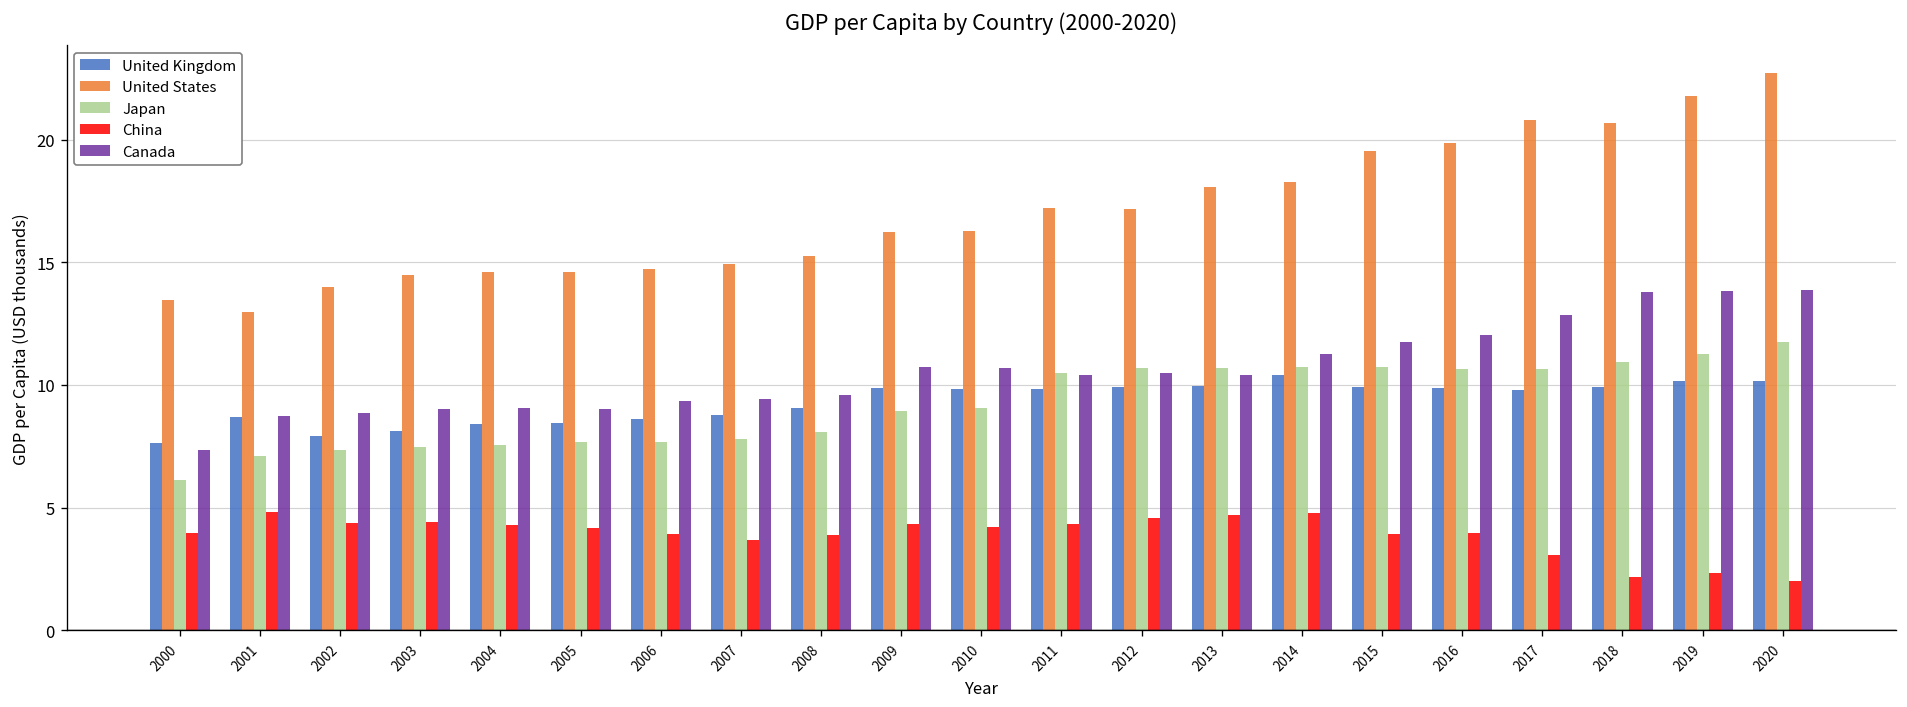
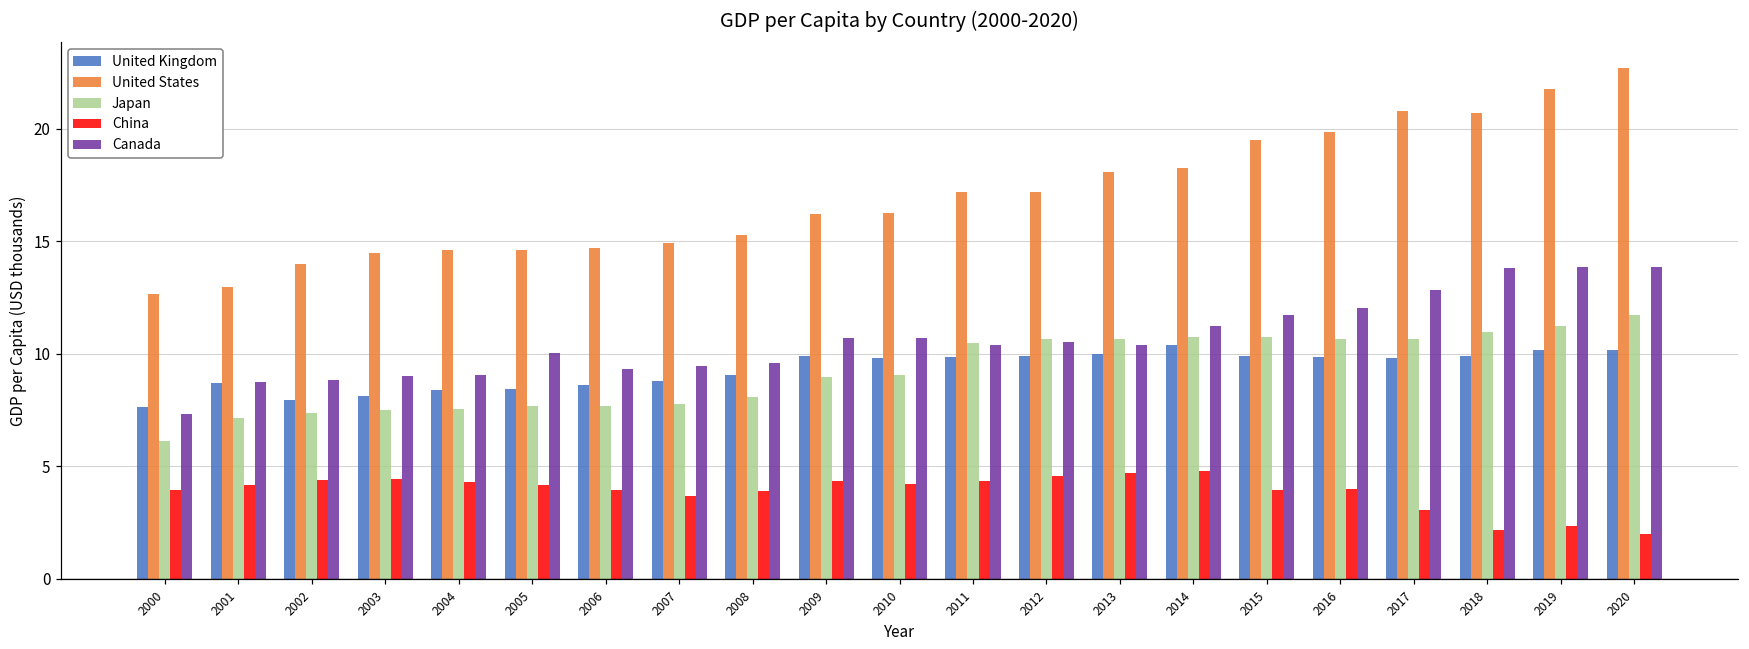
United States, 2000: 13.5 -> 12.7
China, 2001: 4.8 -> 4.2
Canada, 2005: 9.0 -> 10.0
